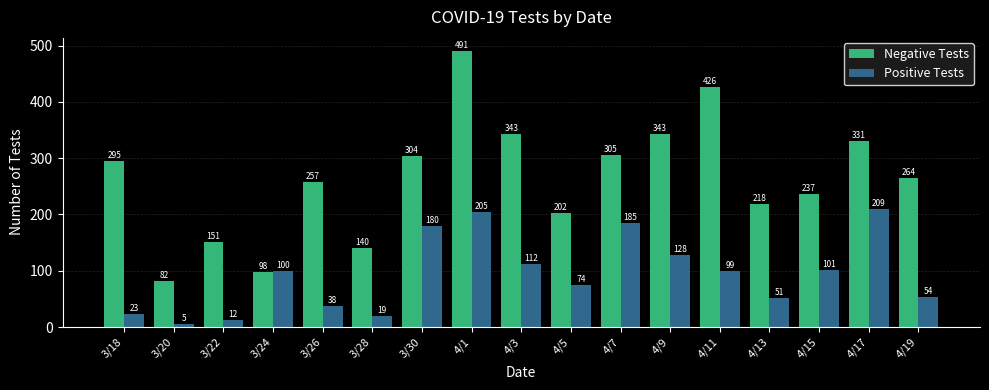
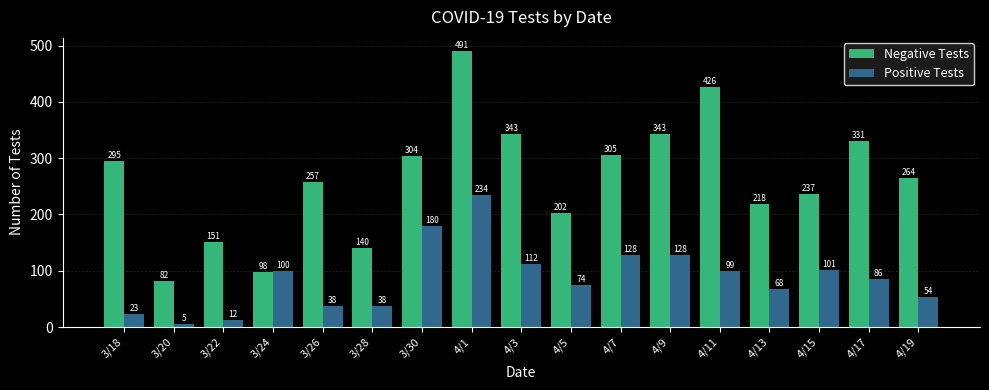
Positive Tests, 3/28: 19 -> 38
Positive Tests, 4/1: 205 -> 234
Positive Tests, 4/7: 185 -> 128
Positive Tests, 4/13: 51 -> 68
Positive Tests, 4/17: 209 -> 86
